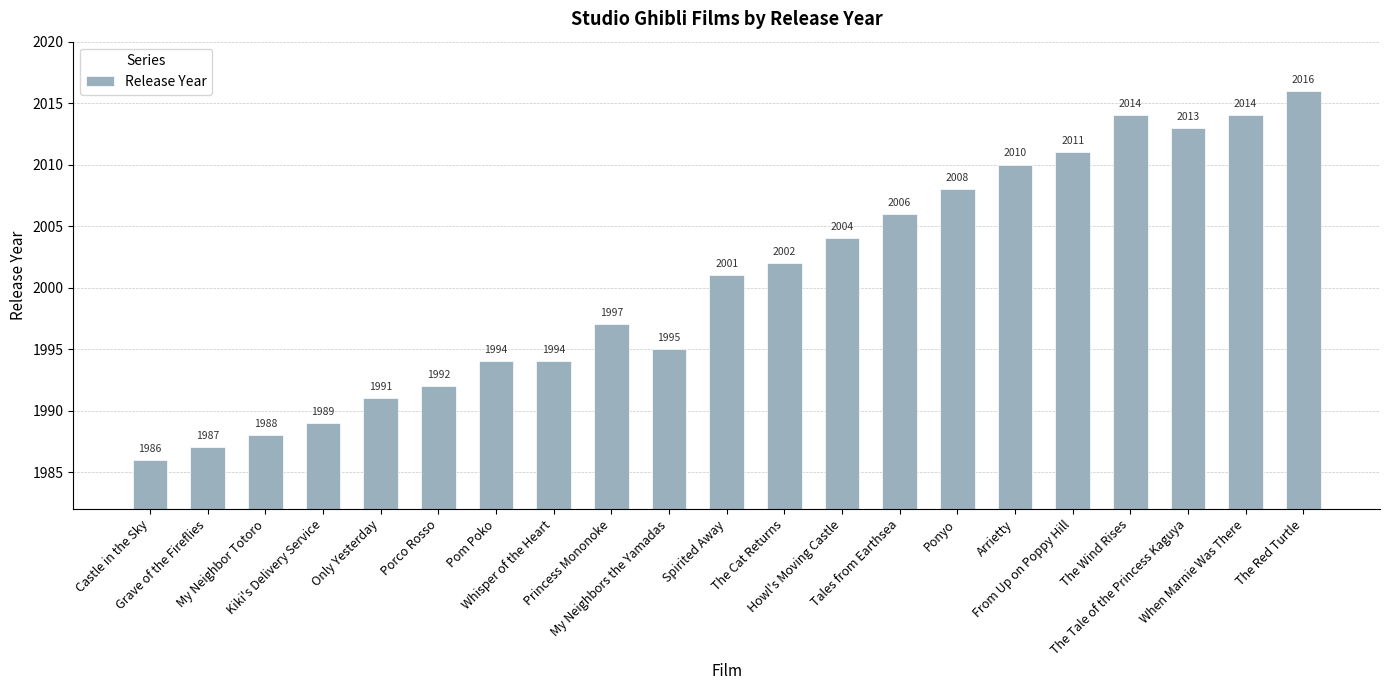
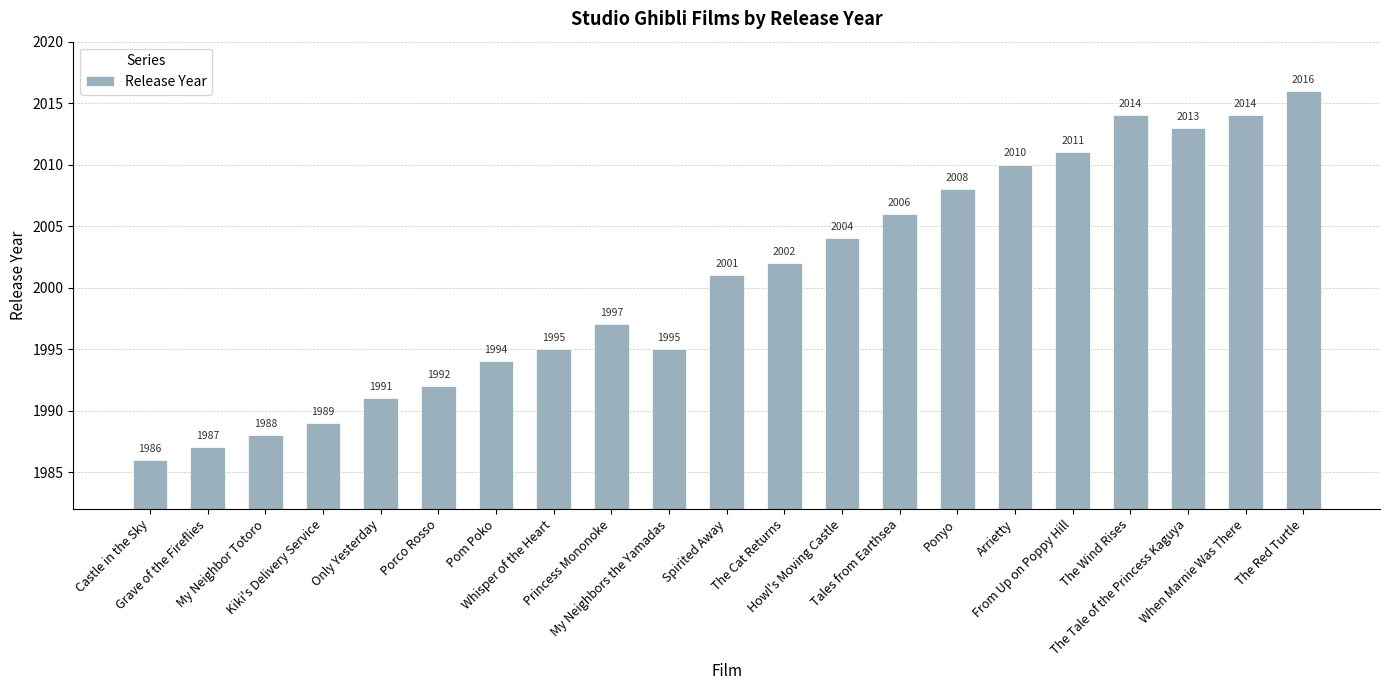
Whisper of the Heart: 1994 -> 1995
